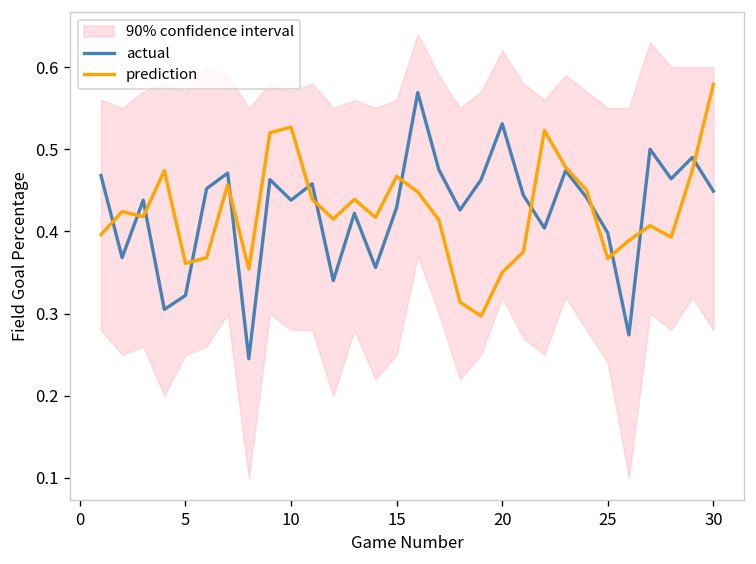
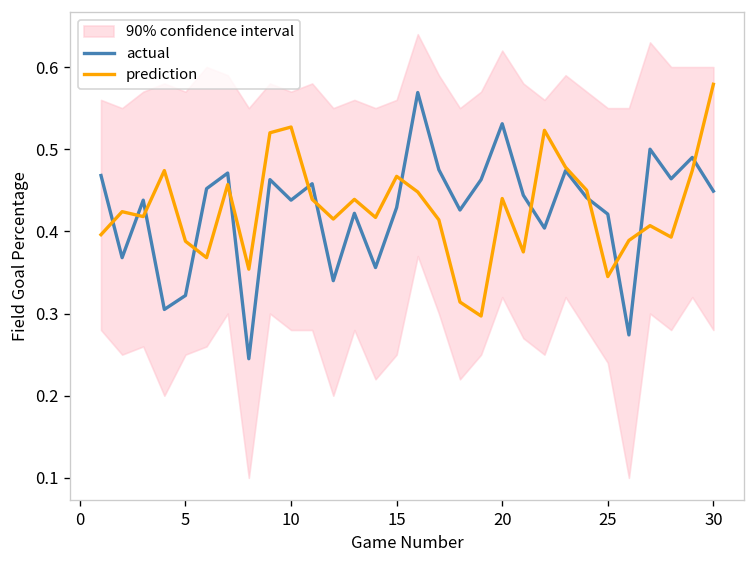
prediction, 5: 0.36 -> 0.39
prediction, 20: 0.35 -> 0.44
actual, 25: 0.40 -> 0.42
prediction, 25: 0.37 -> 0.35
